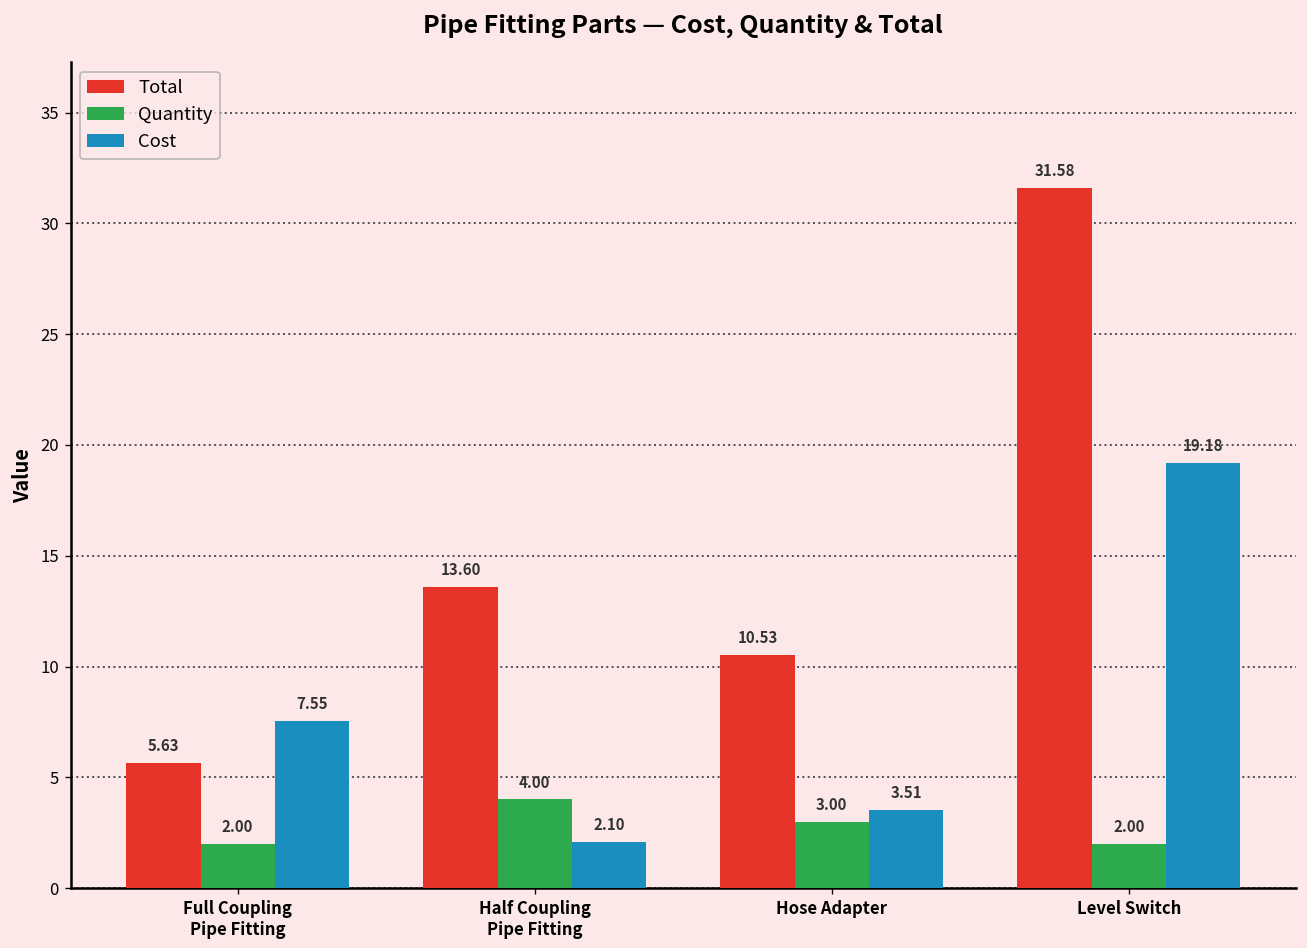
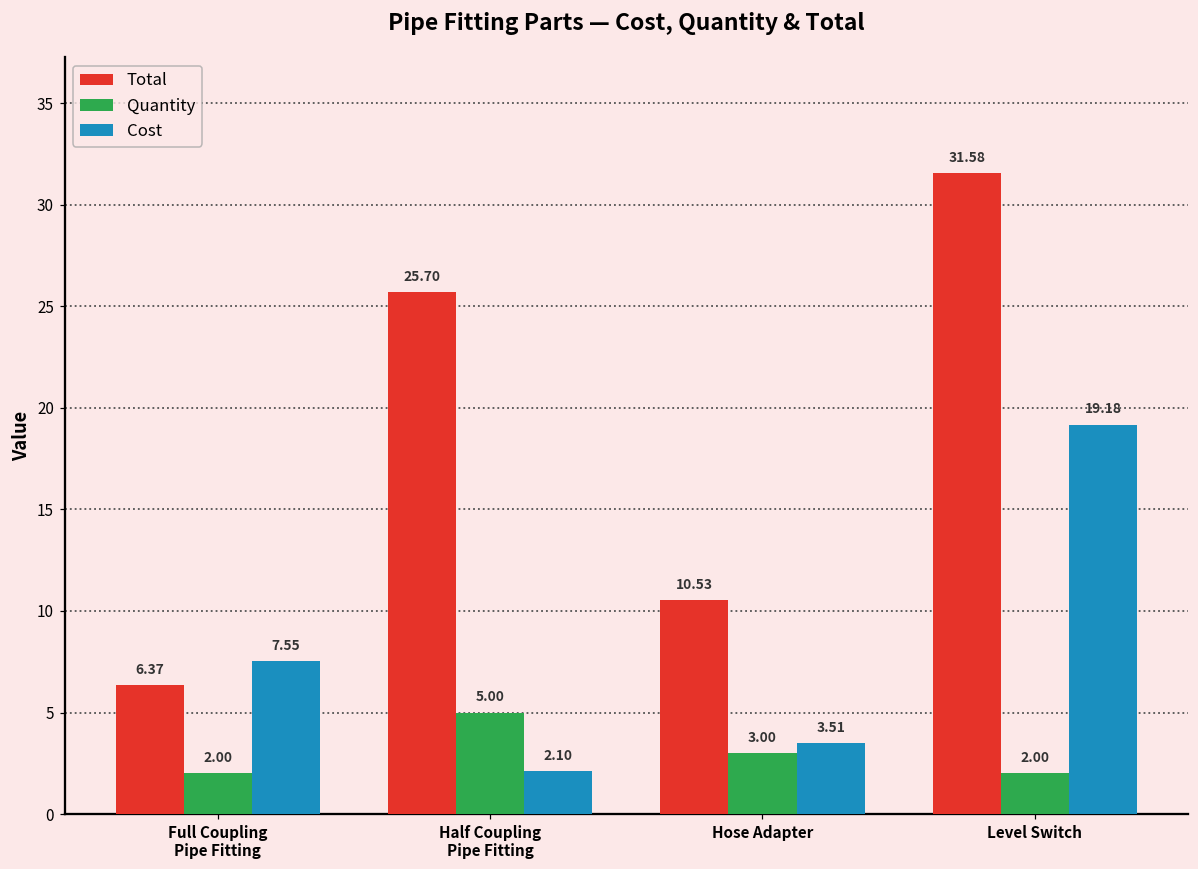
Total, Full Coupling Pipe Fitting: 5.63 -> 6.37
Total, Half Coupling Pipe Fitting: 13.60 -> 25.70
Quantity, Half Coupling Pipe Fitting: 4.00 -> 5.00
